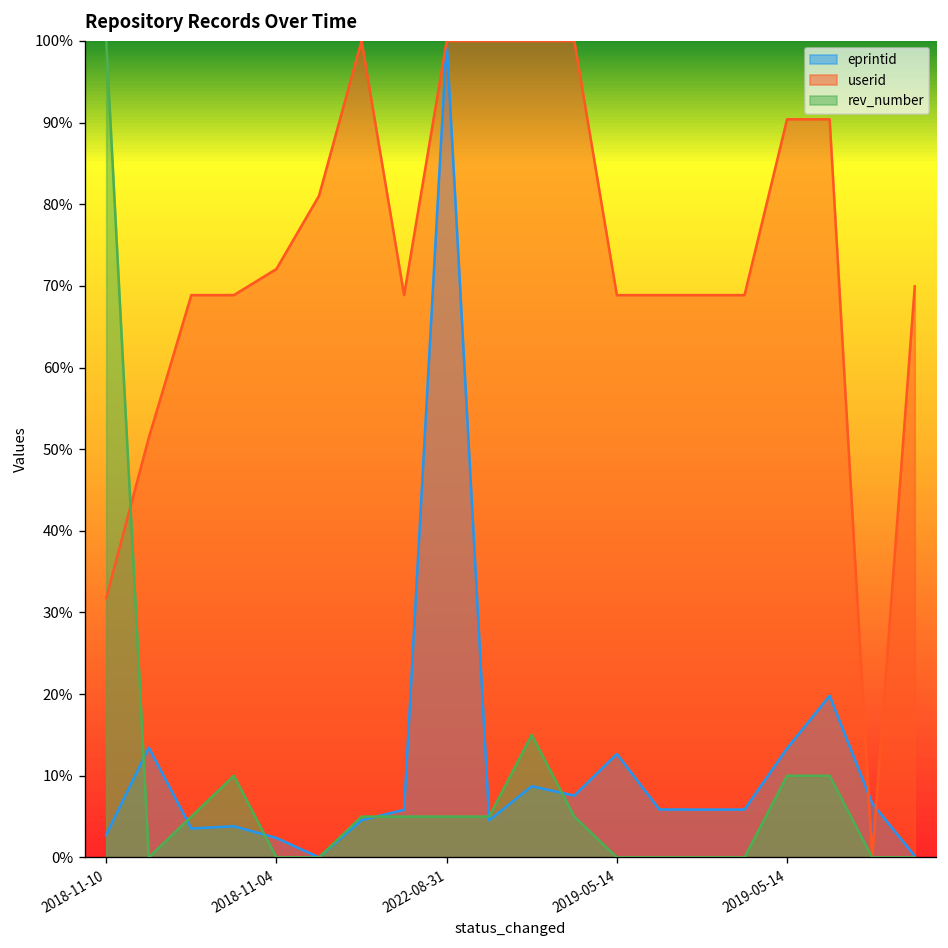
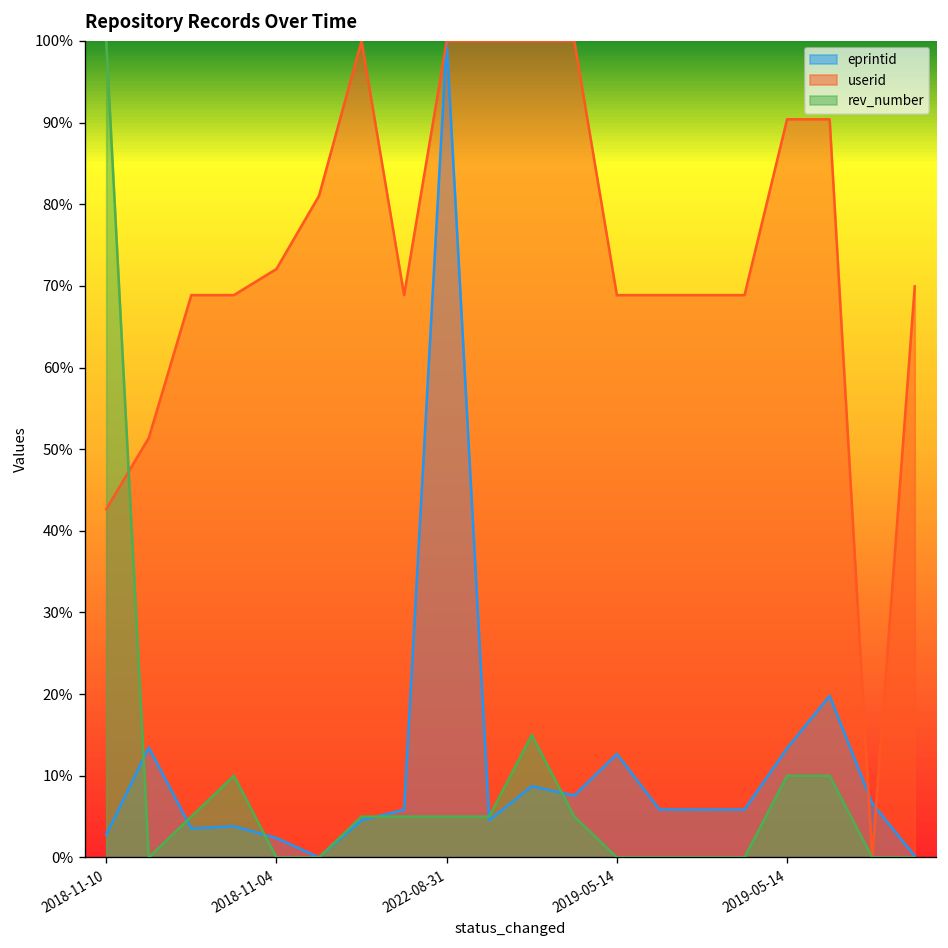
userid, 2018-11-10: 32% -> 43%
